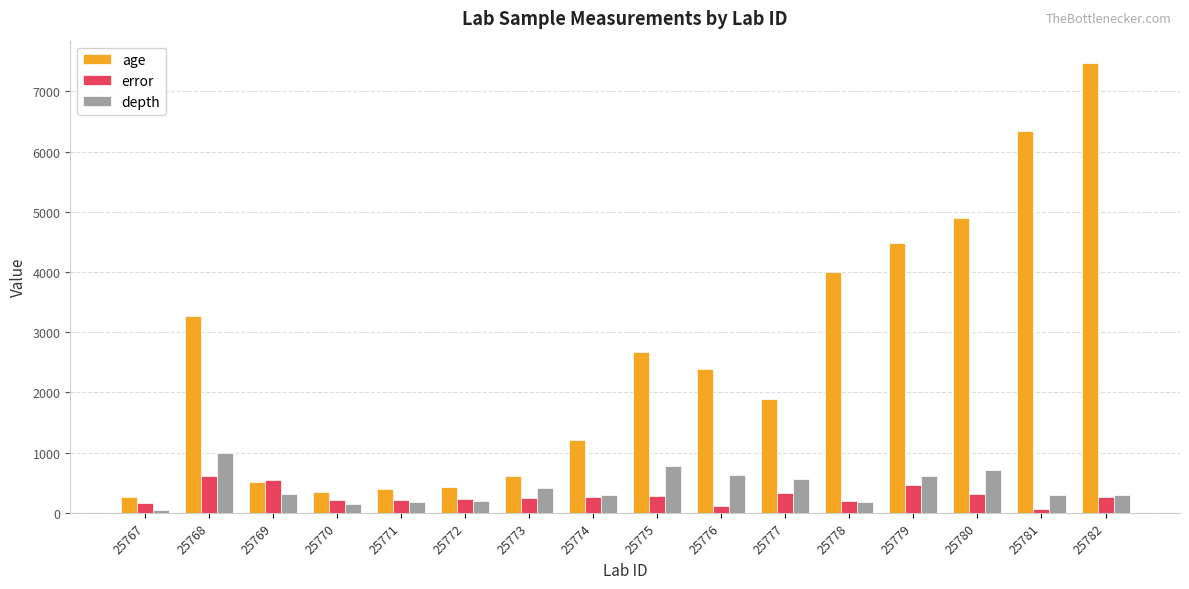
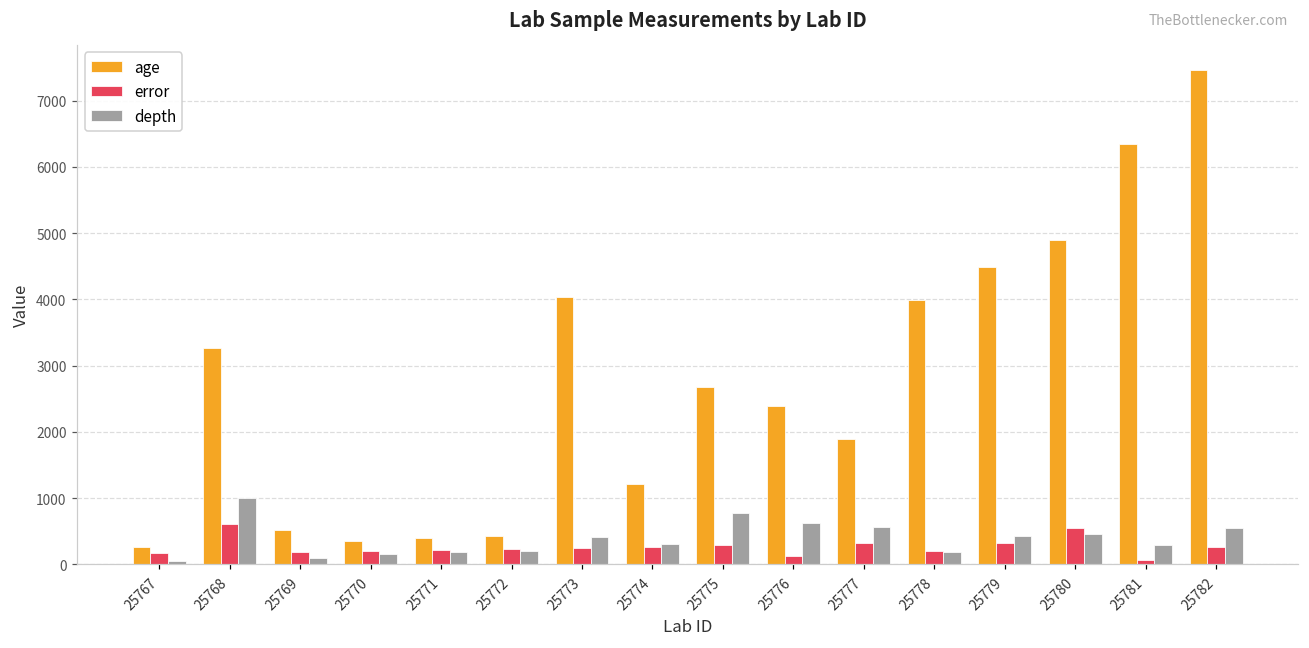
error, 25769: 500 -> 200
depth, 25769: 300 -> 100
age, 25773: 600 -> 4000
error, 25779: 500 -> 300
depth, 25779: 600 -> 400
error, 25780: 300 -> 500
depth, 25780: 700 -> 500
depth, 25782: 300 -> 600
